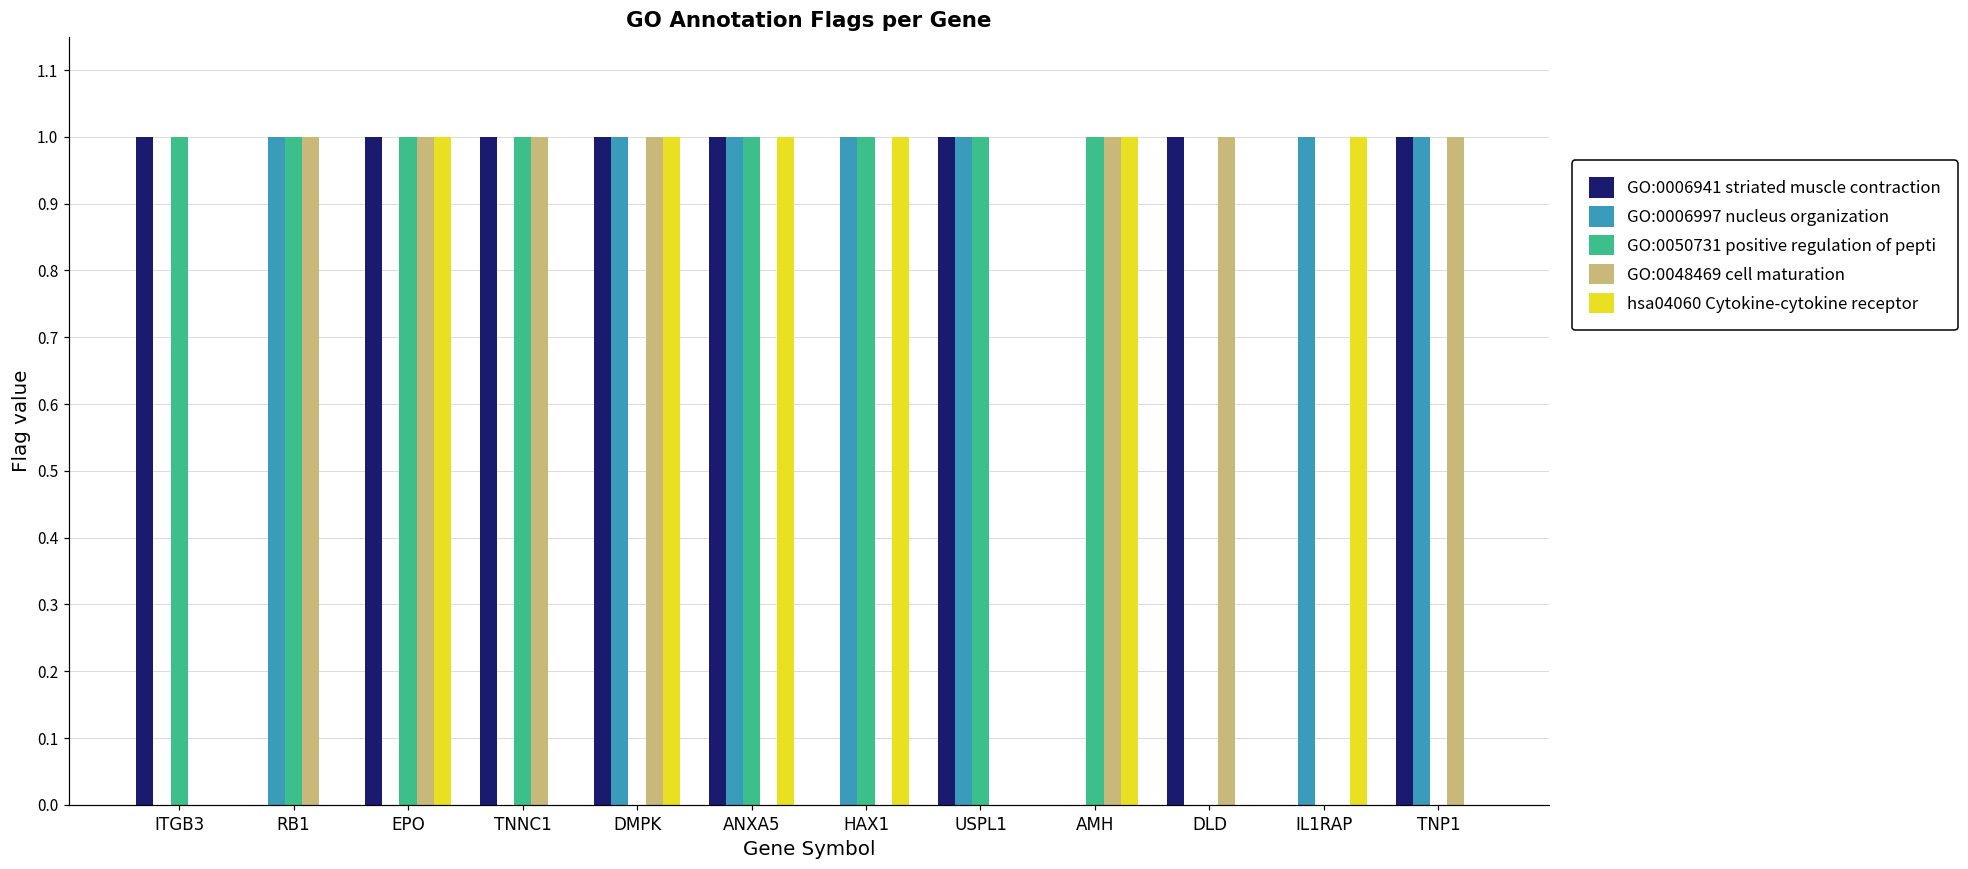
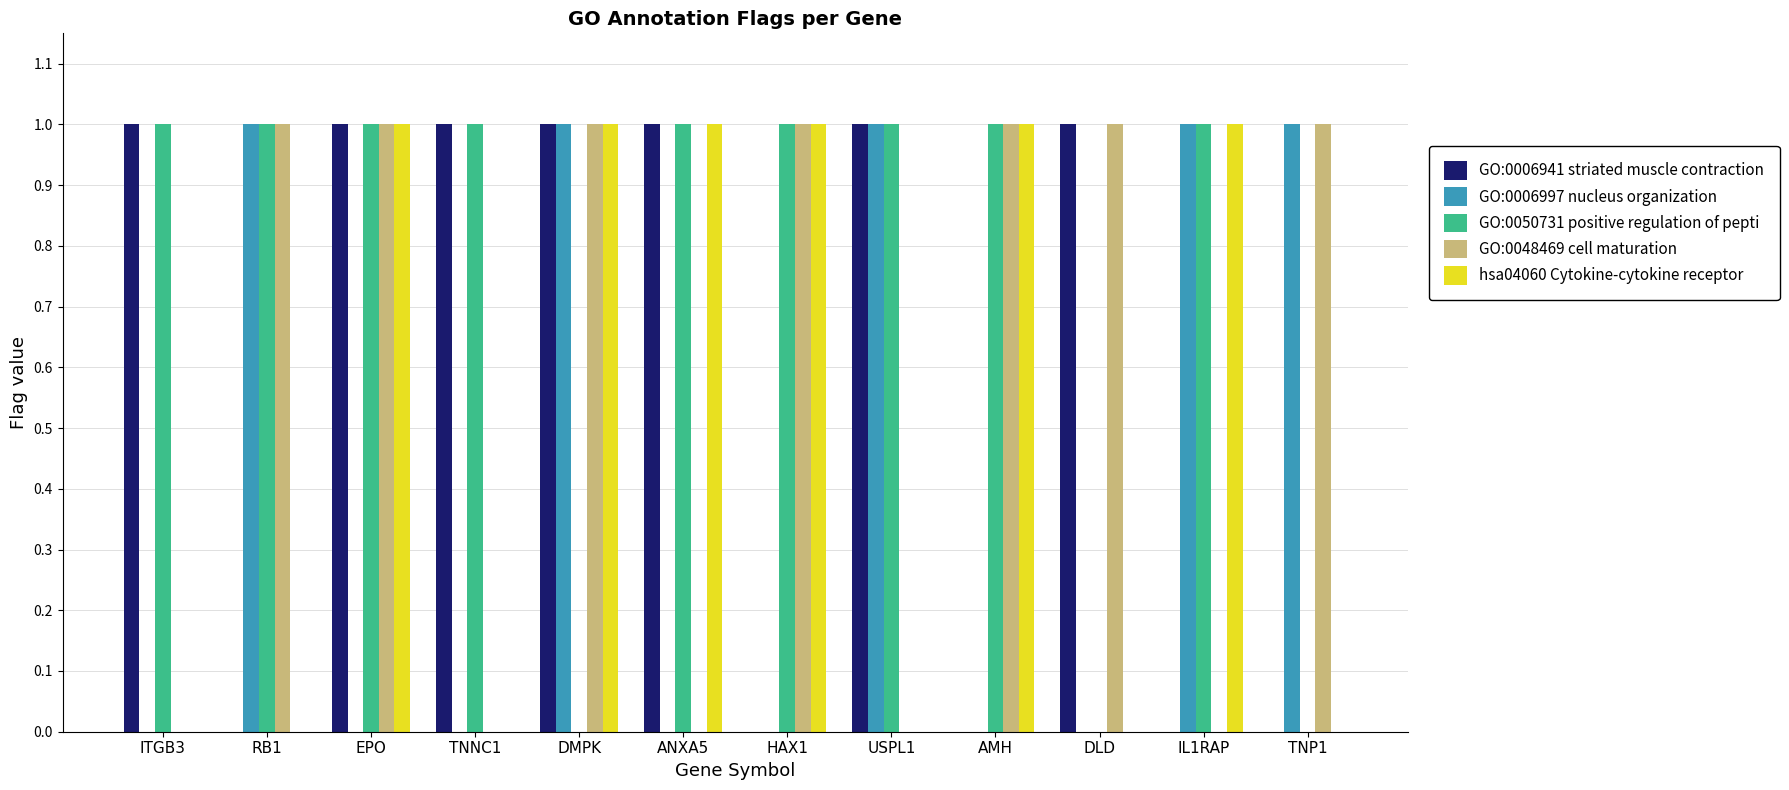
GO:0048469 cell maturation, TNNC1: 1 -> 0
GO:0006997 nucleus organization, ANXA5: 1 -> 0
GO:0006997 nucleus organization, HAX1: 1 -> 0
GO:0048469 cell maturation, HAX1: 0 -> 1
GO:0050731 positive regulation of pepti, IL1RAP: 0 -> 1
GO:0006941 striated muscle contraction, TNP1: 1 -> 0
